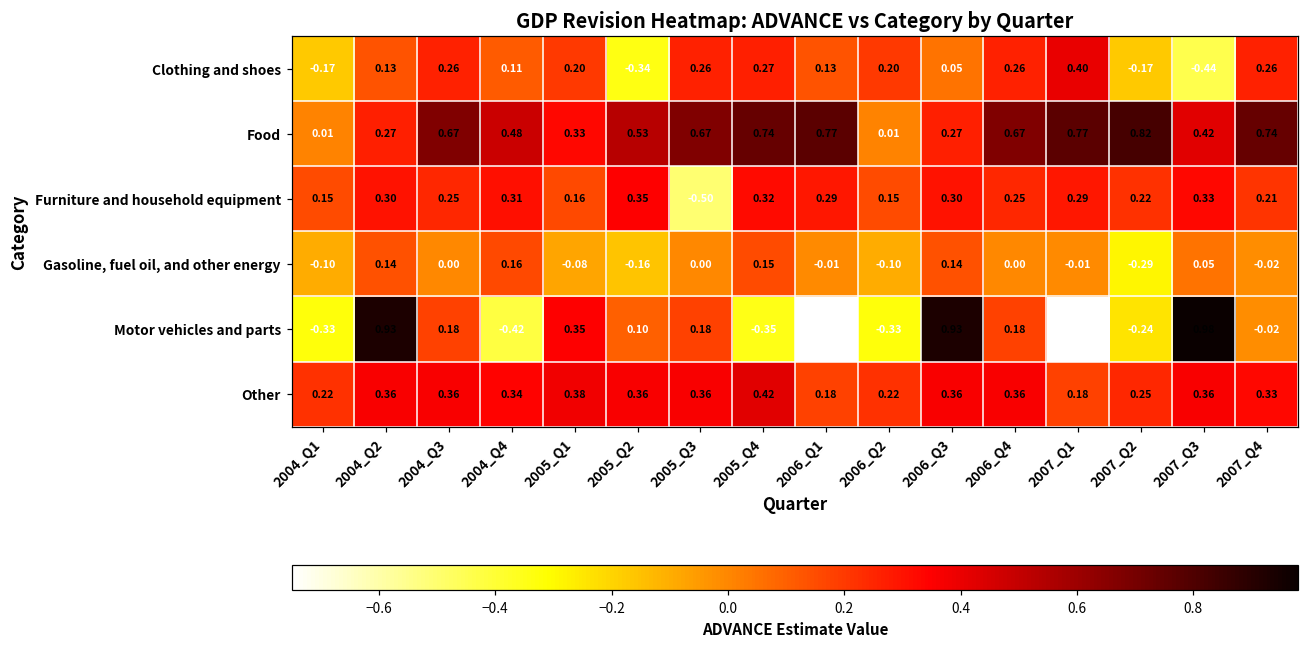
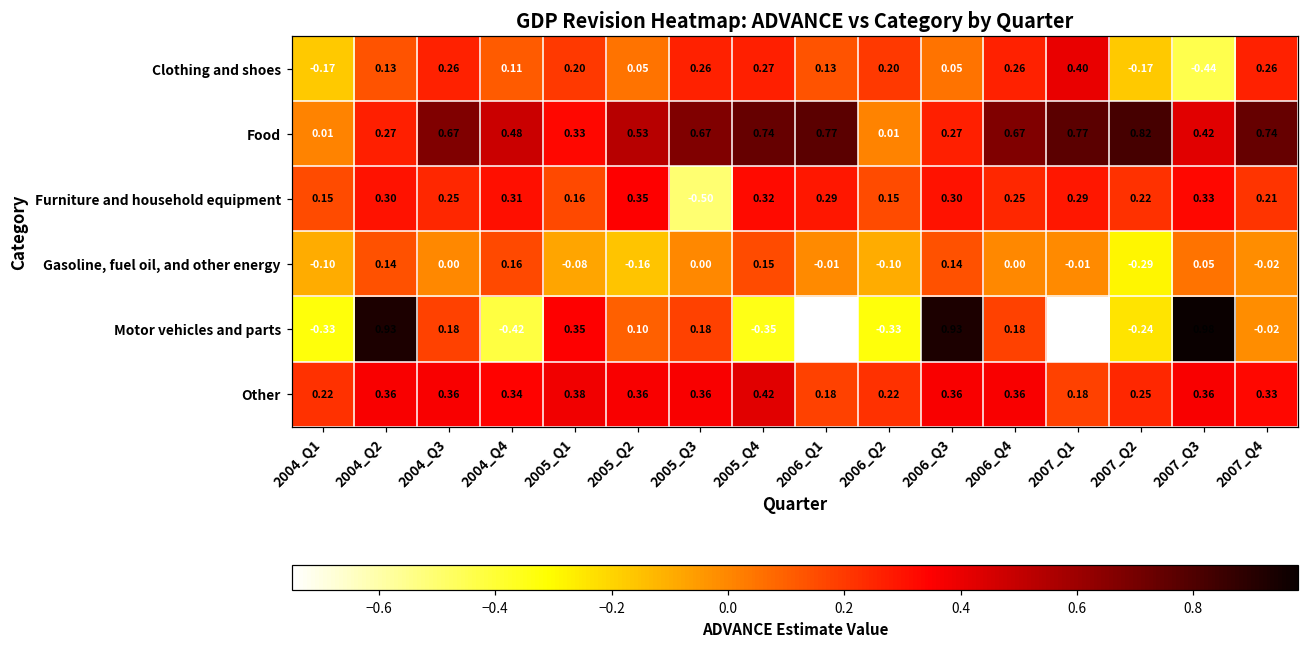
Clothing and shoes, 2005_Q2: -0.34 -> 0.05
